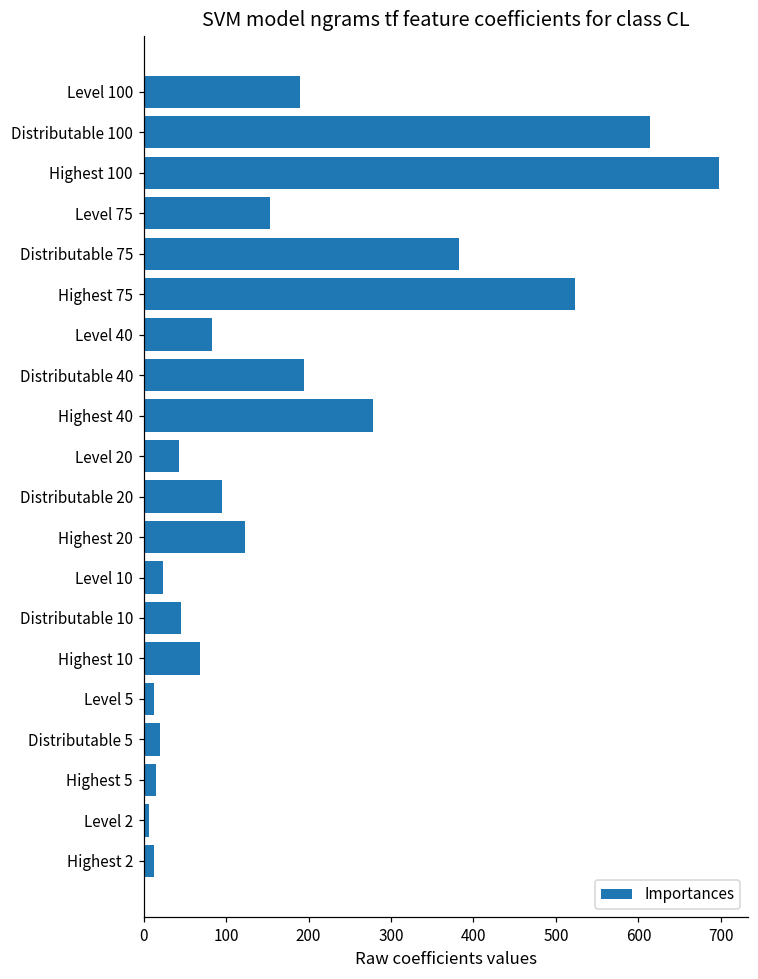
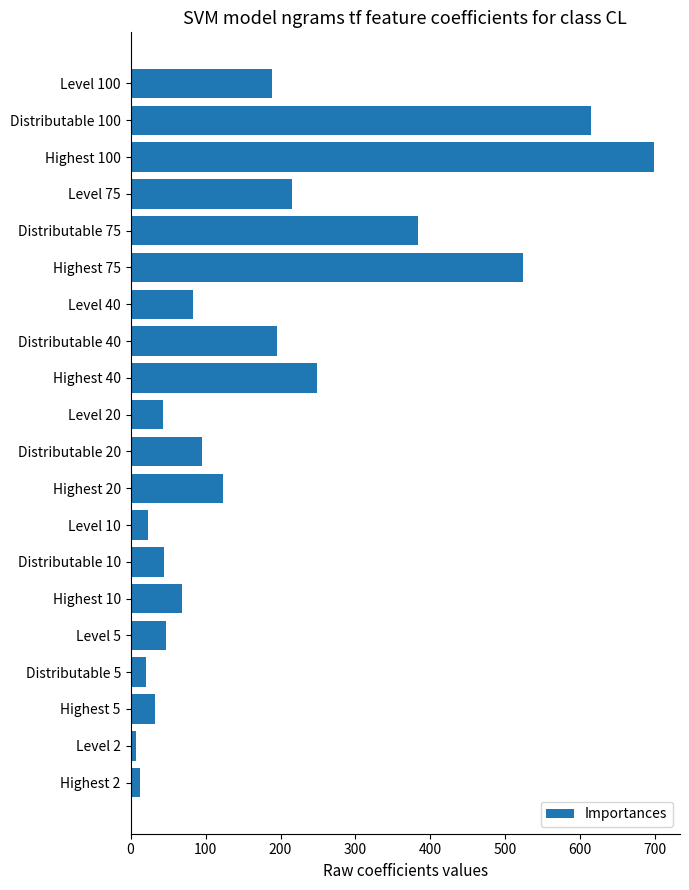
Level 75: 150 -> 220
Highest 40: 280 -> 250
Level 5: 10 -> 50
Highest 5: 20 -> 30
